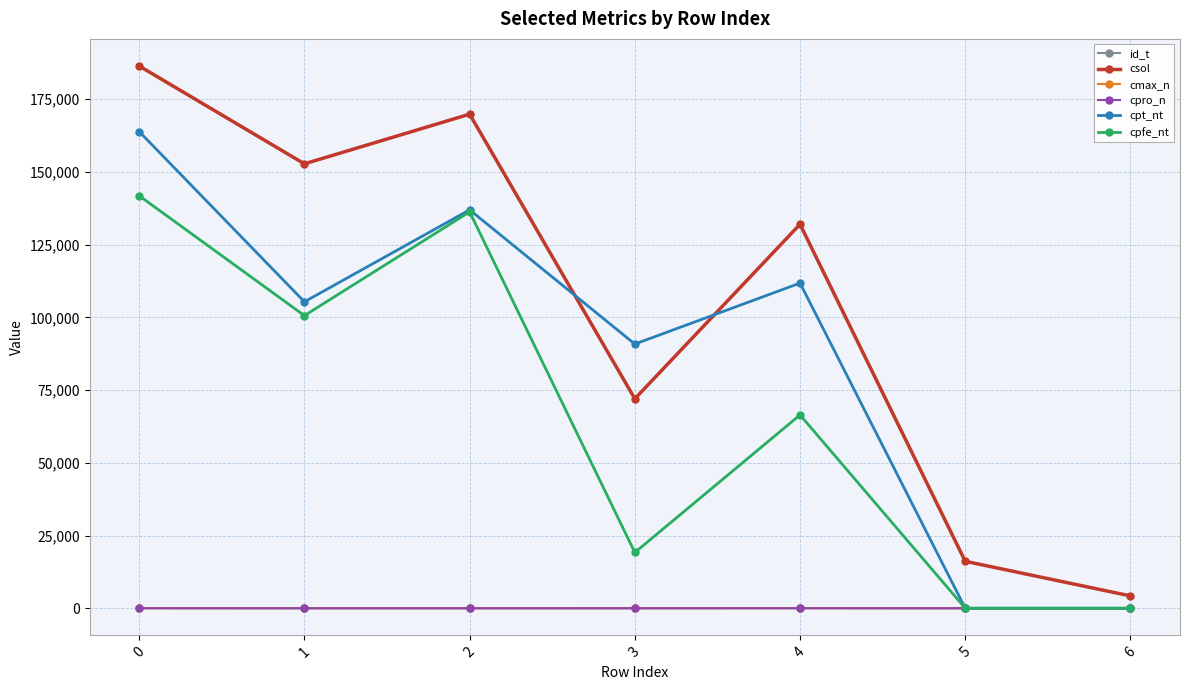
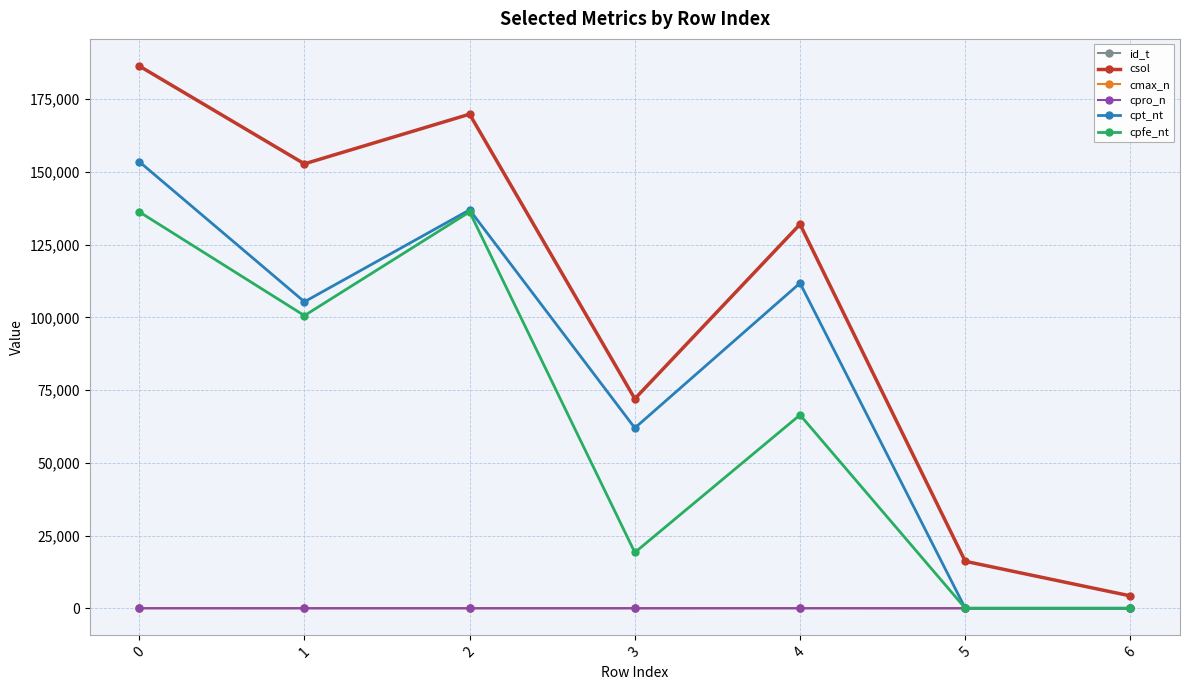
cpt_nt, 0: 164,000 -> 153,000
cpfe_nt, 0: 142,000 -> 136,000
cpt_nt, 3: 91,000 -> 62,000
